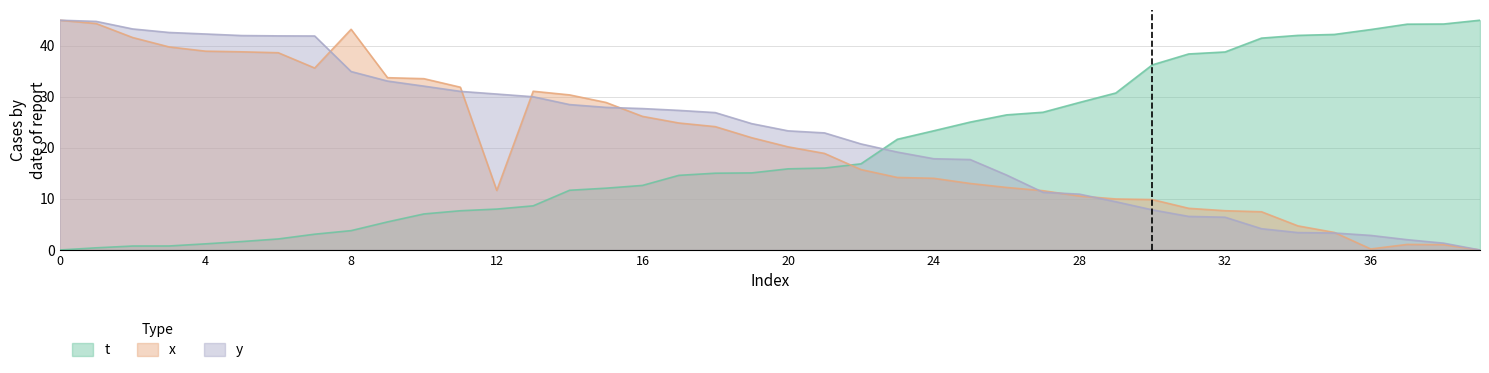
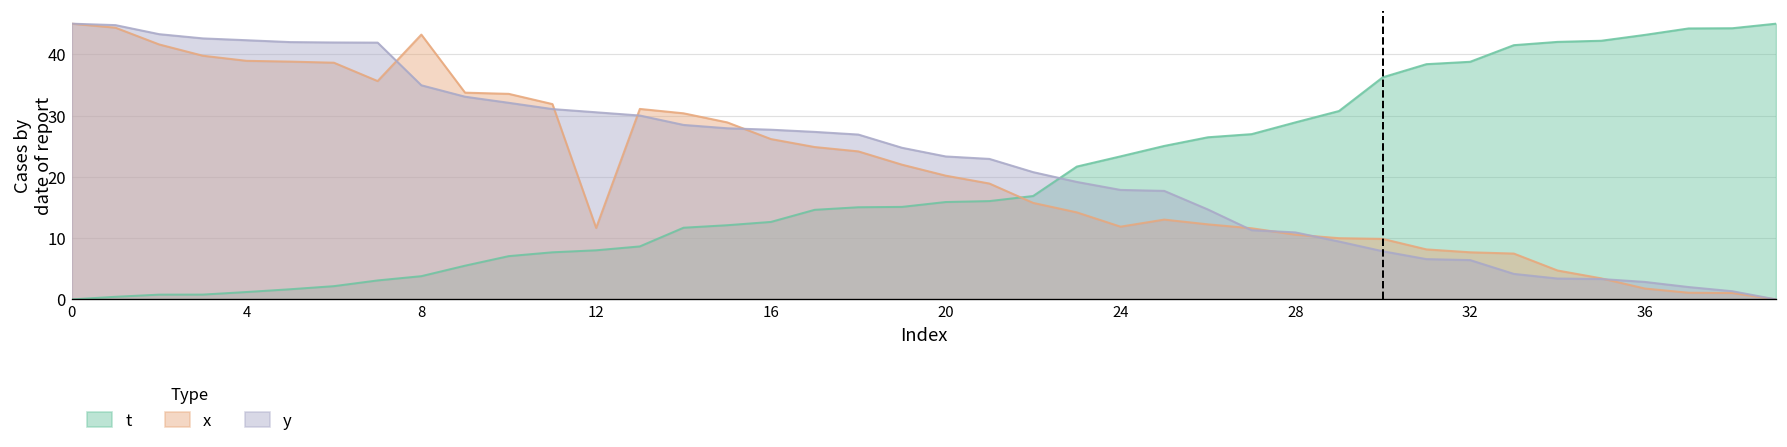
x, 24: 14 -> 12
x, 36: 0 -> 2
